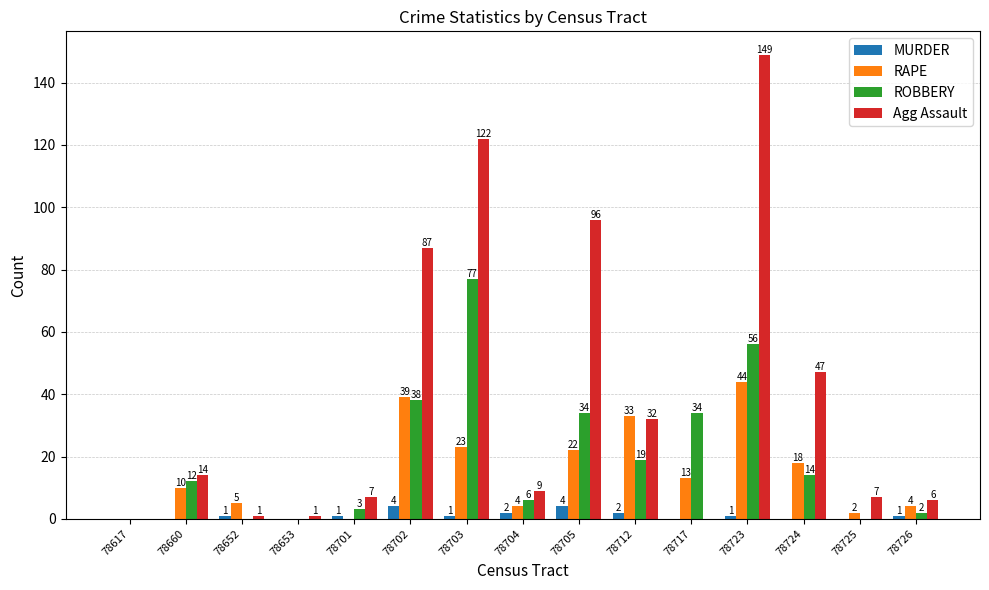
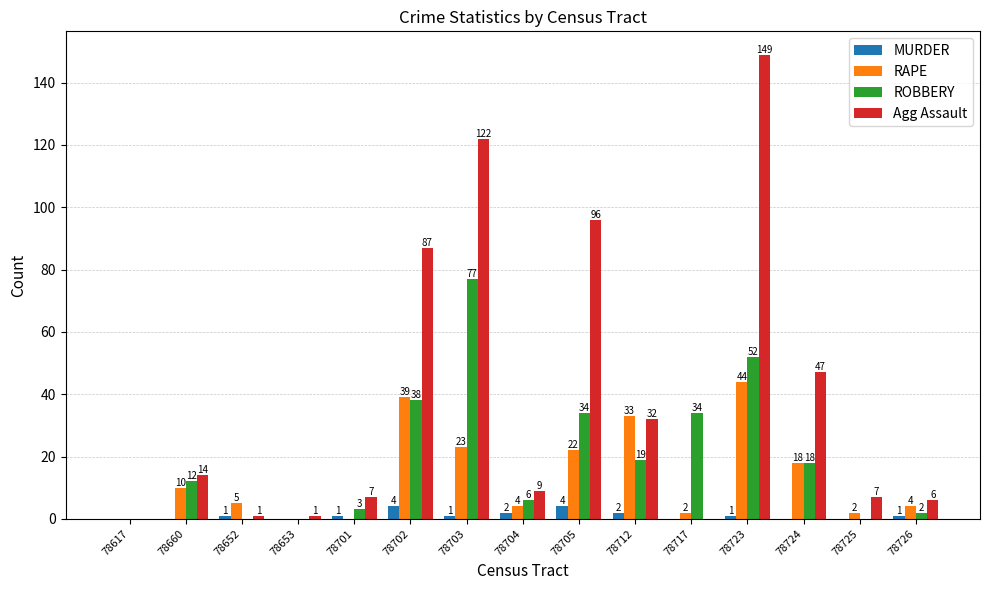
RAPE, 78717: 13 -> 2
ROBBERY, 78723: 56 -> 52
ROBBERY, 78724: 14 -> 18
